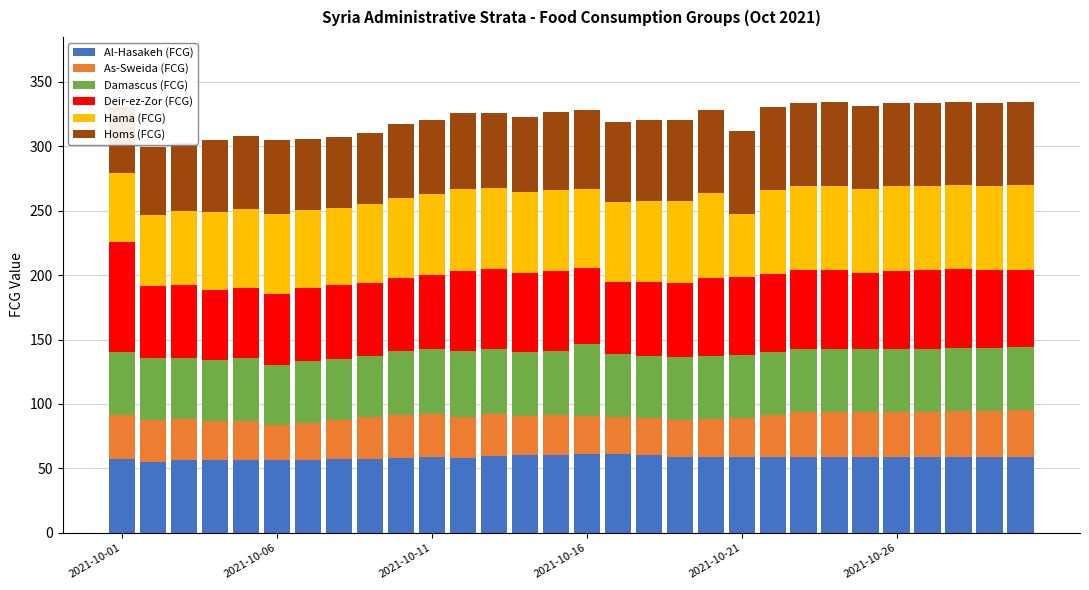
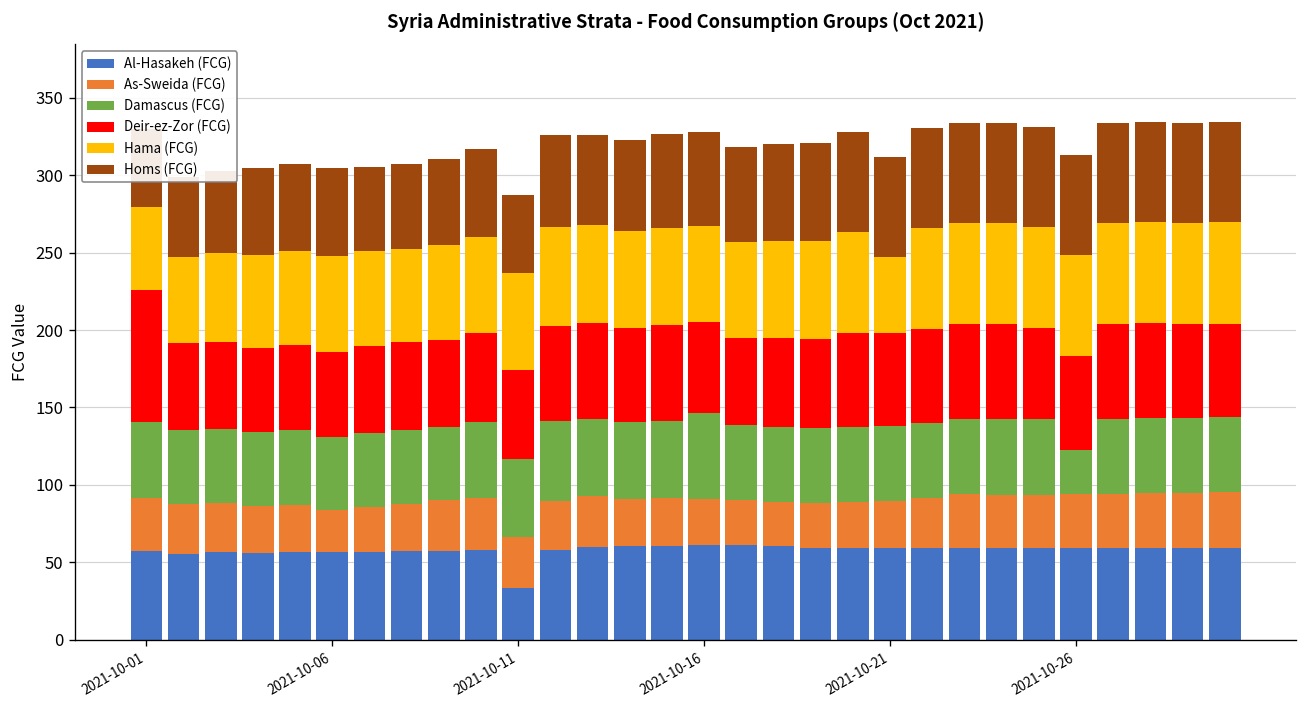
Al-Hasakeh (FCG), 2021-10-11: 59 -> 33
Homs (FCG), 2021-10-11: 58 -> 50
Damascus (FCG), 2021-10-26: 49 -> 28
